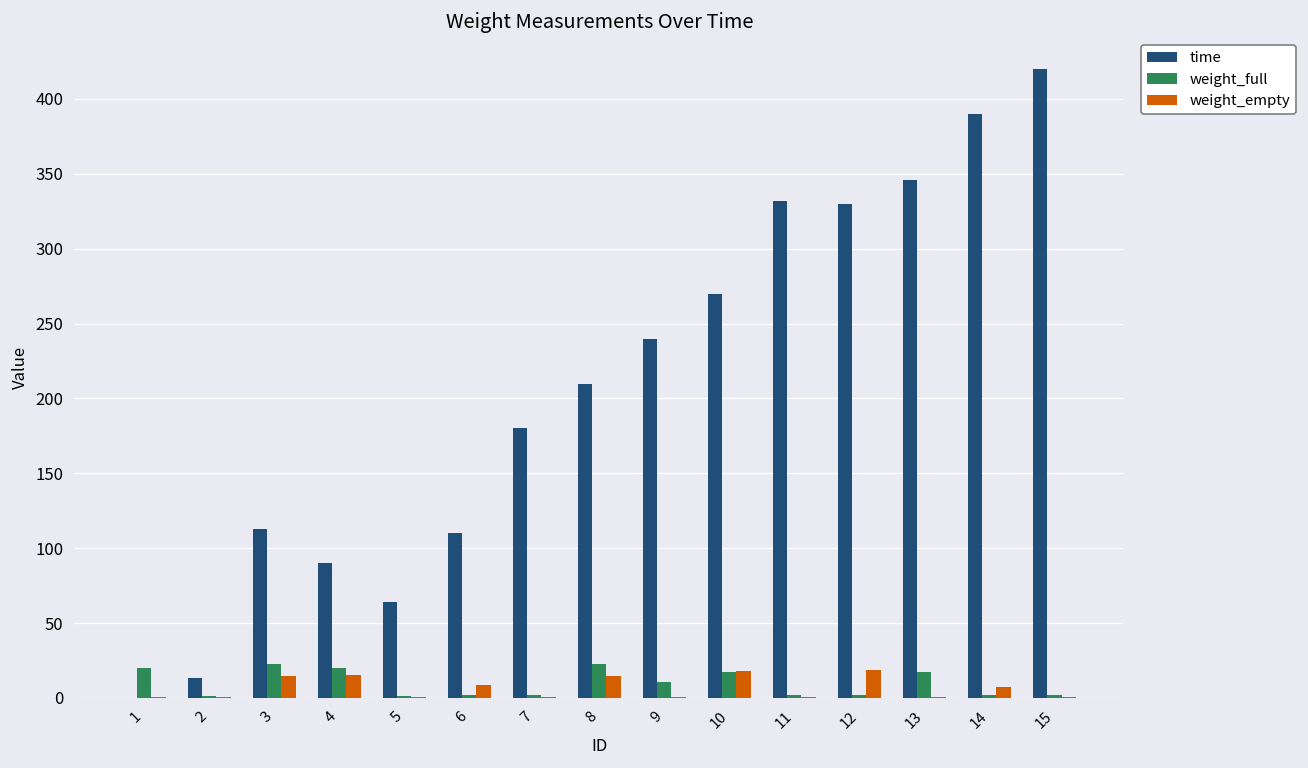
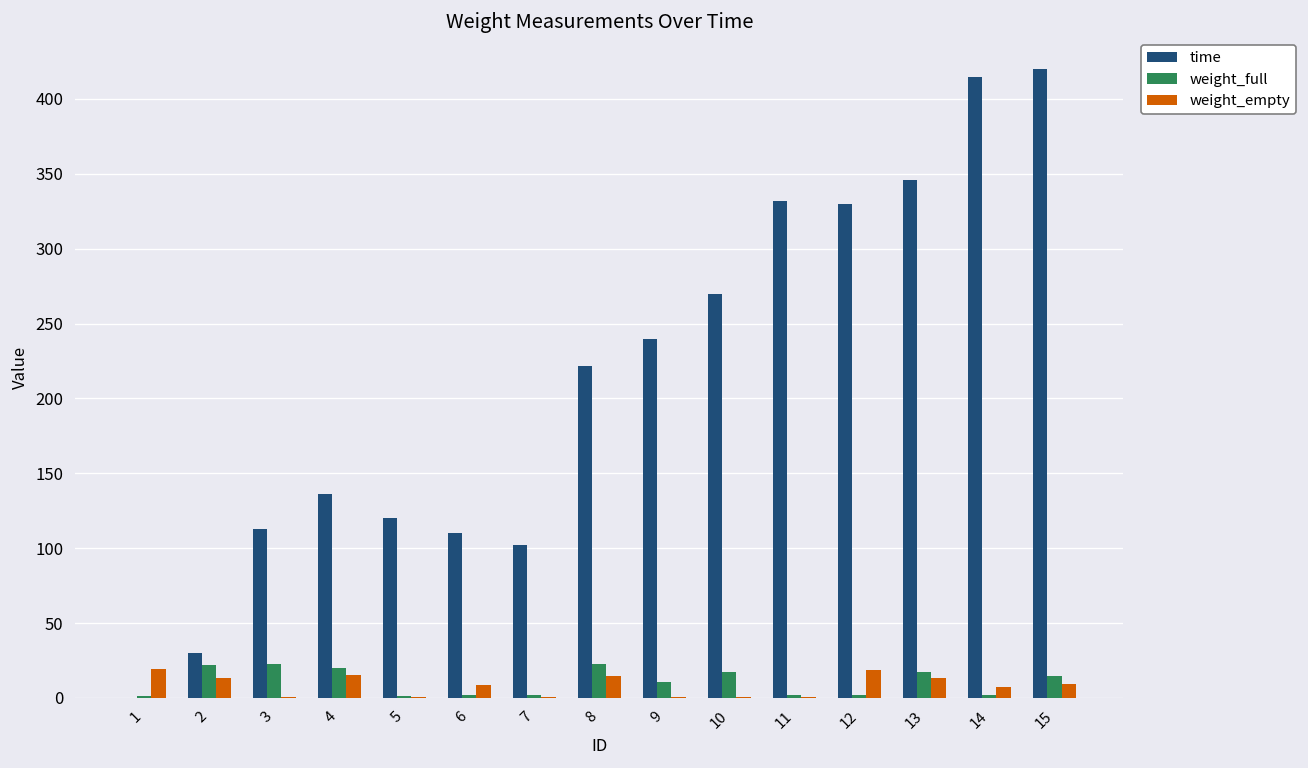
weight_full, 1: 20 -> 1
weight_empty, 1: 1 -> 20
time, 2: 13 -> 30
weight_full, 2: 2 -> 22
weight_empty, 2: 1 -> 13
weight_empty, 3: 14 -> 1
time, 4: 90 -> 136
time, 5: 64 -> 120
time, 7: 180 -> 102
time, 8: 210 -> 222
weight_empty, 10: 18 -> 1
weight_empty, 13: 1 -> 13
time, 14: 390 -> 415
weight_full, 15: 2 -> 15
weight_empty, 15: 1 -> 9
